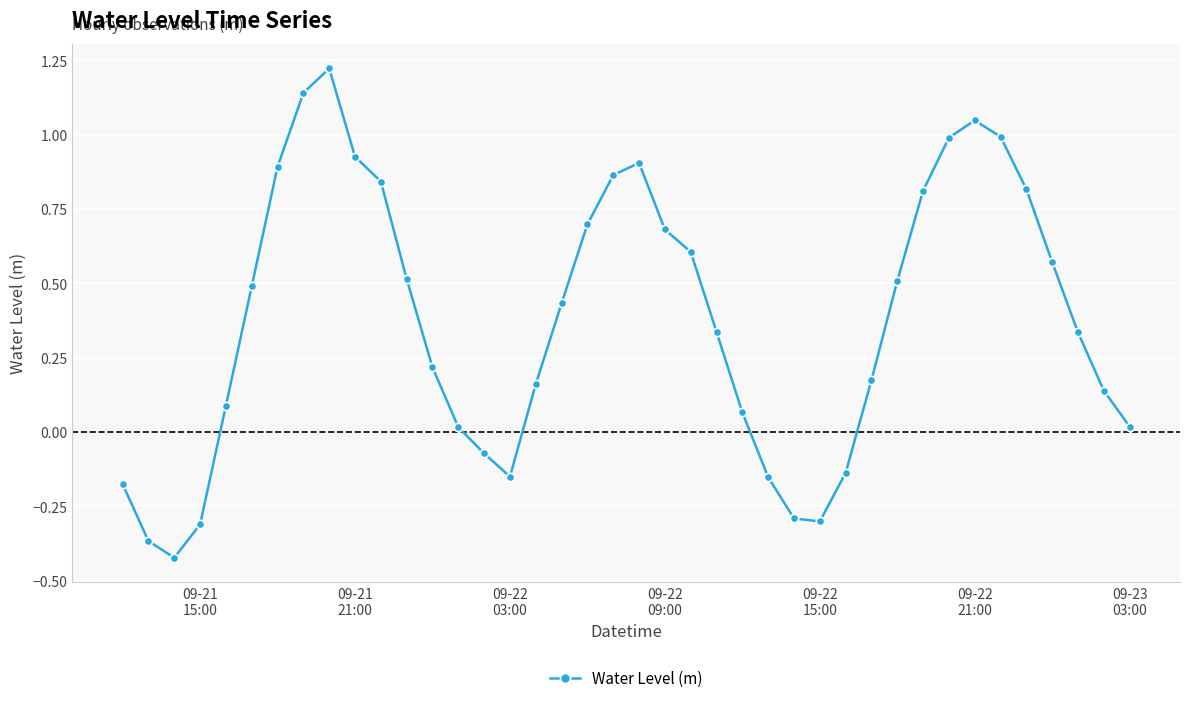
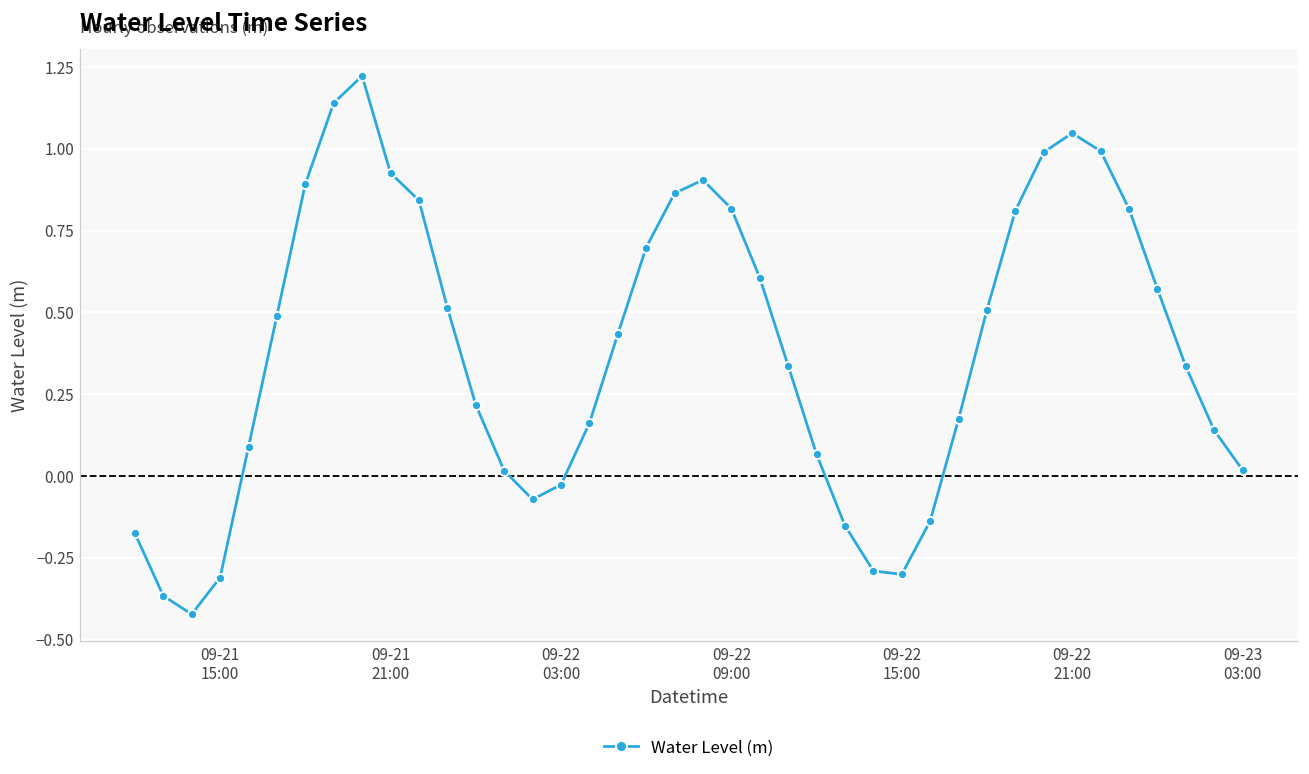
09-22 03:00: -0.15 -> -0.03
09-22 09:00: 0.68 -> 0.82
